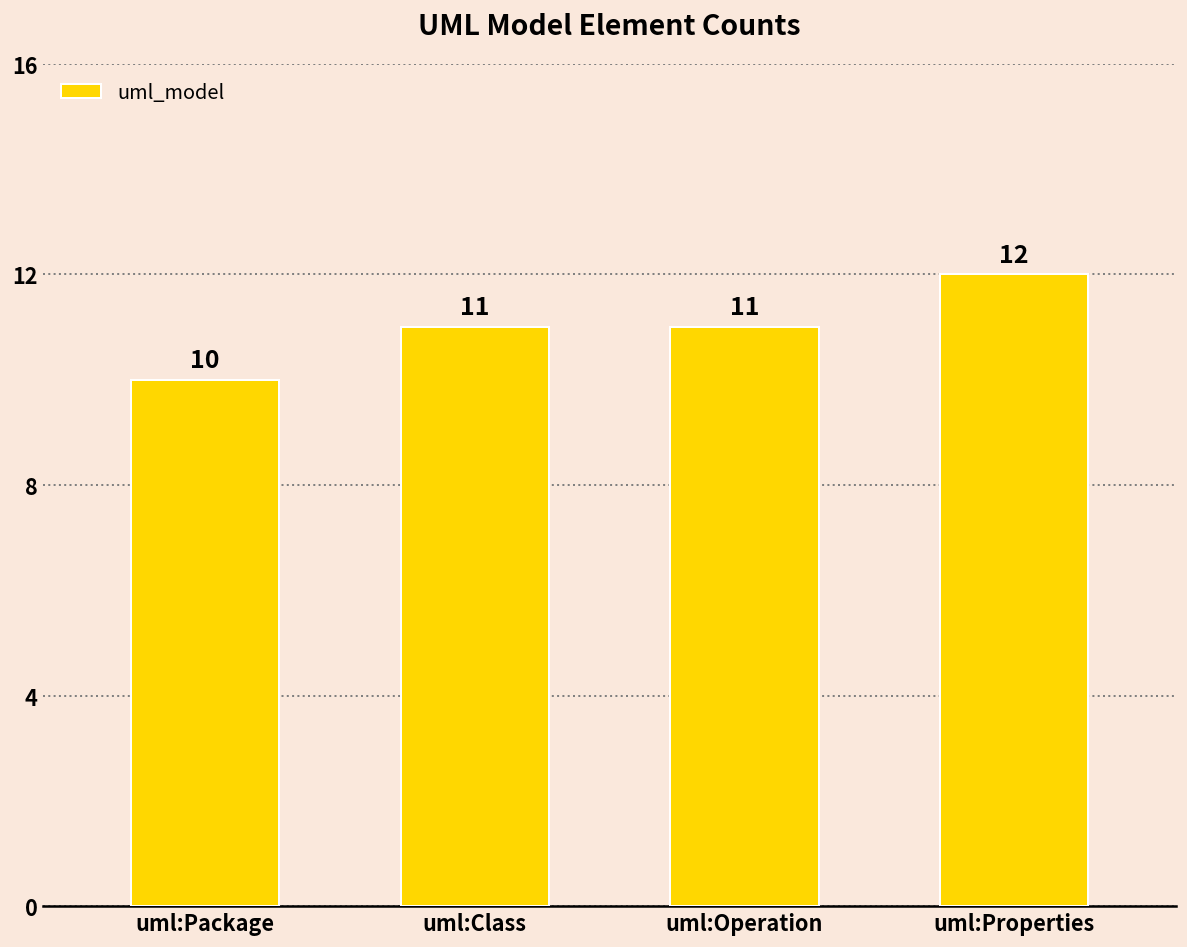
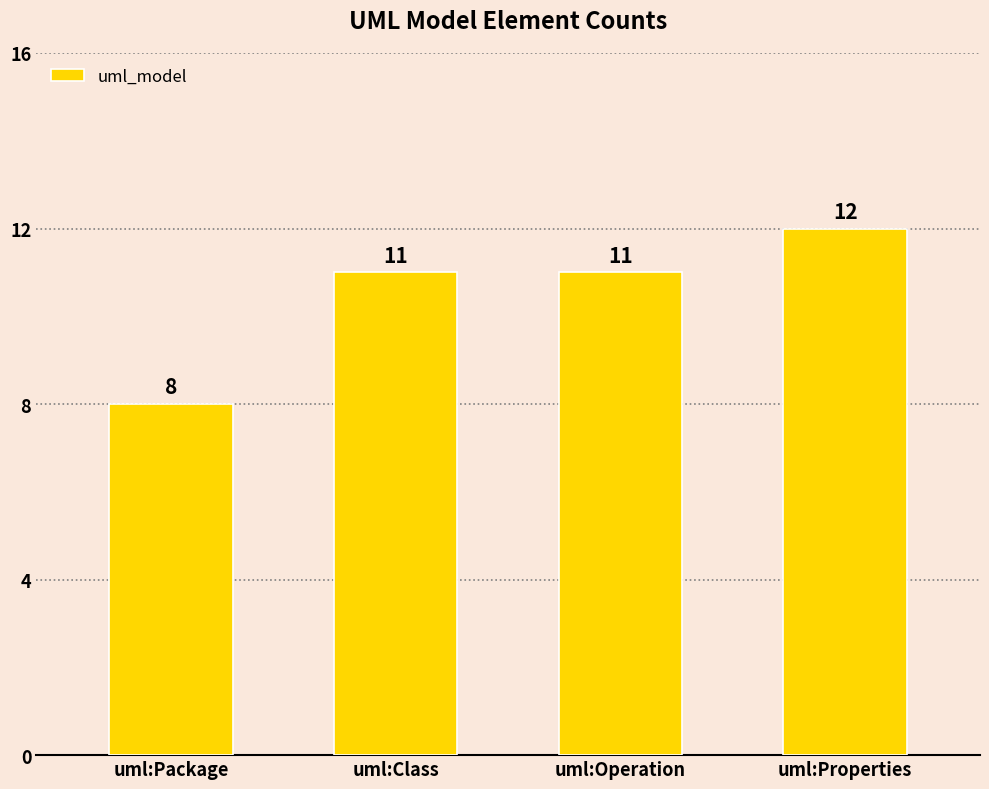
uml:Package: 10 -> 8
